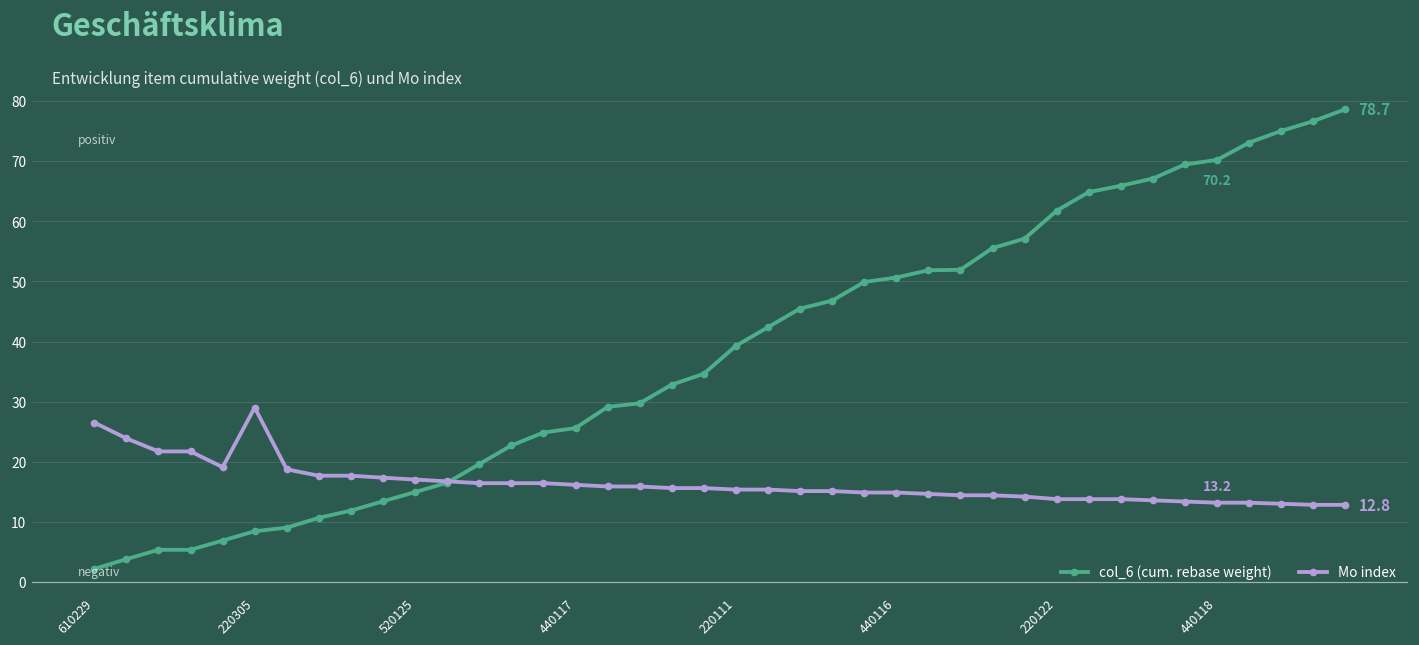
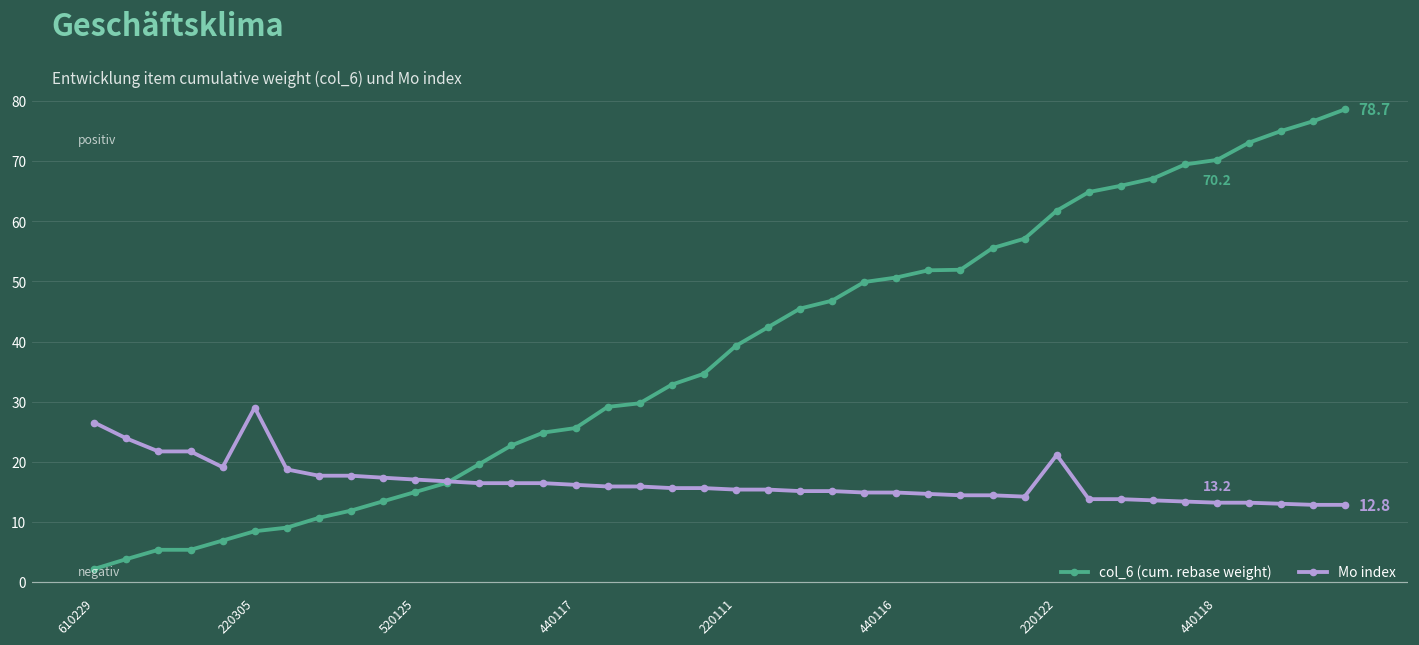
Mo index, 220122: 14 -> 21
